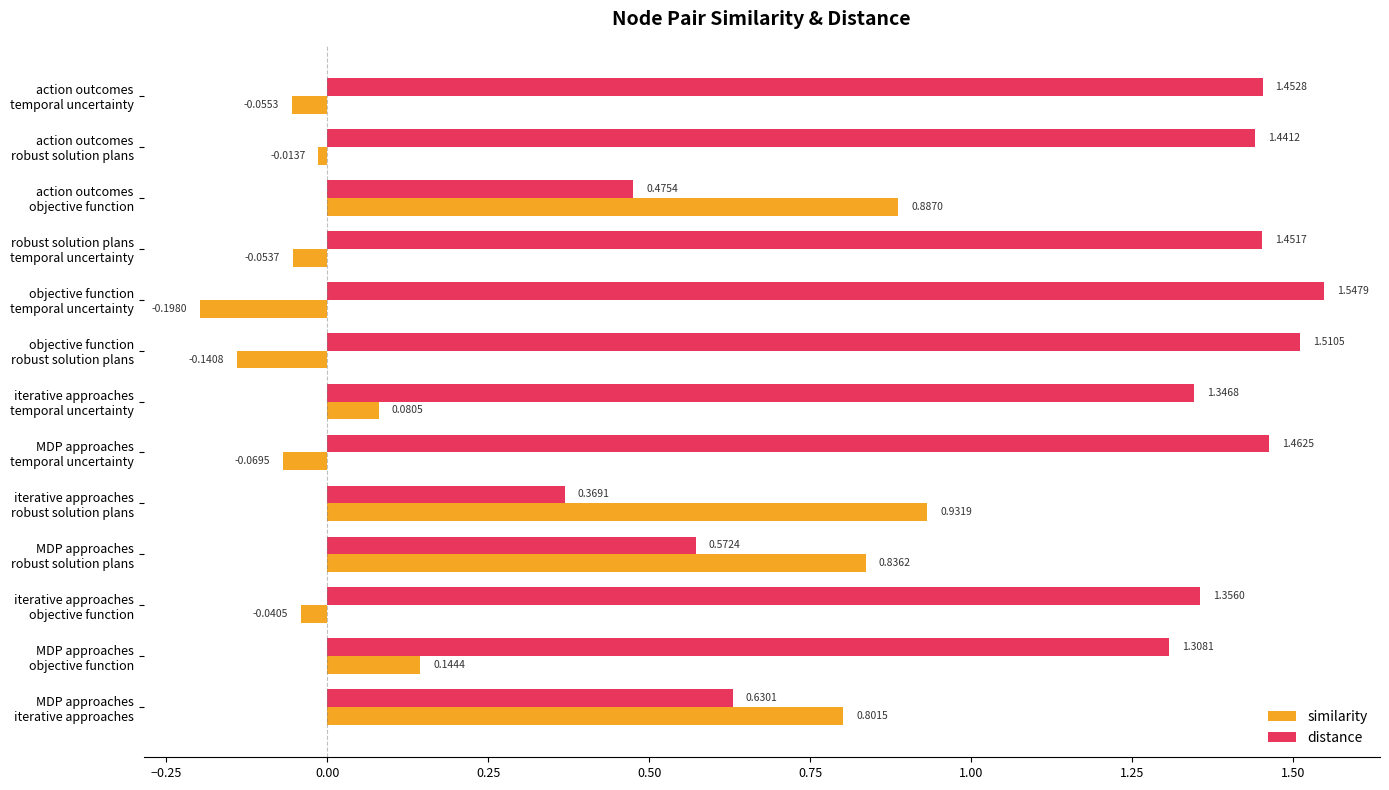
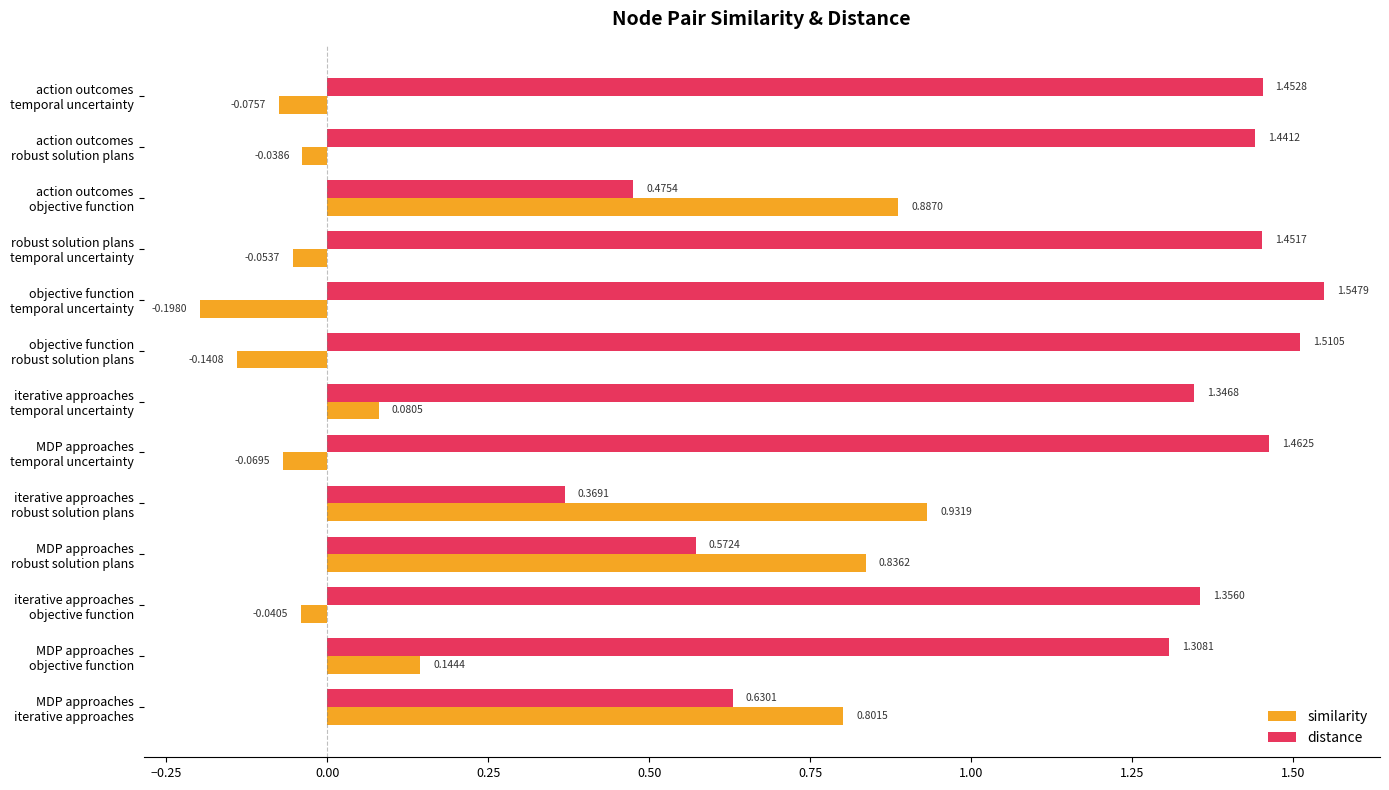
similarity, action outcomes temporal uncertainty: -0.0553 -> -0.0757
similarity, action outcomes robust solution plans: -0.0137 -> -0.0386
